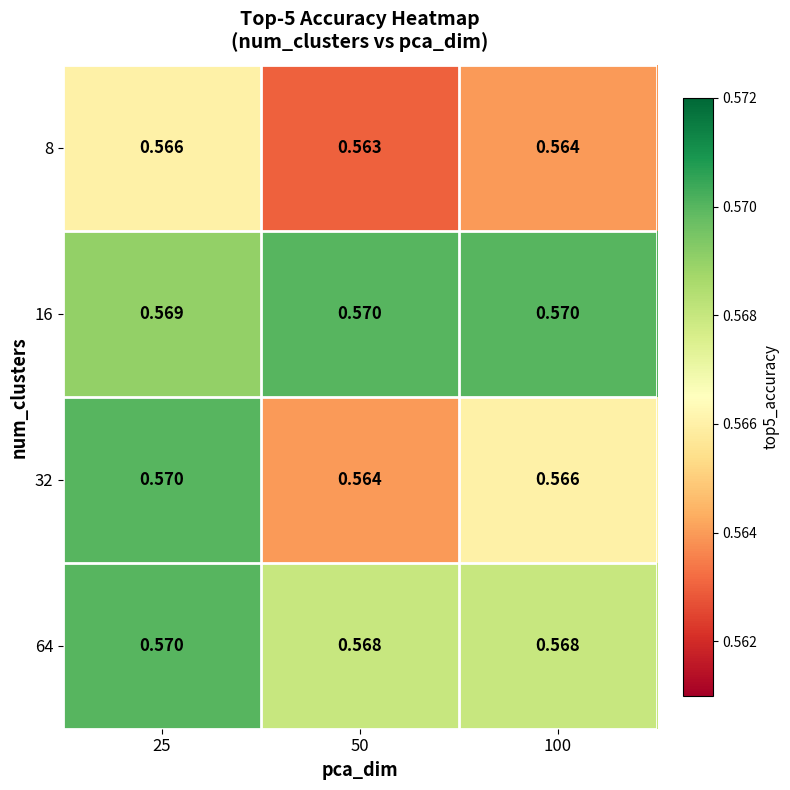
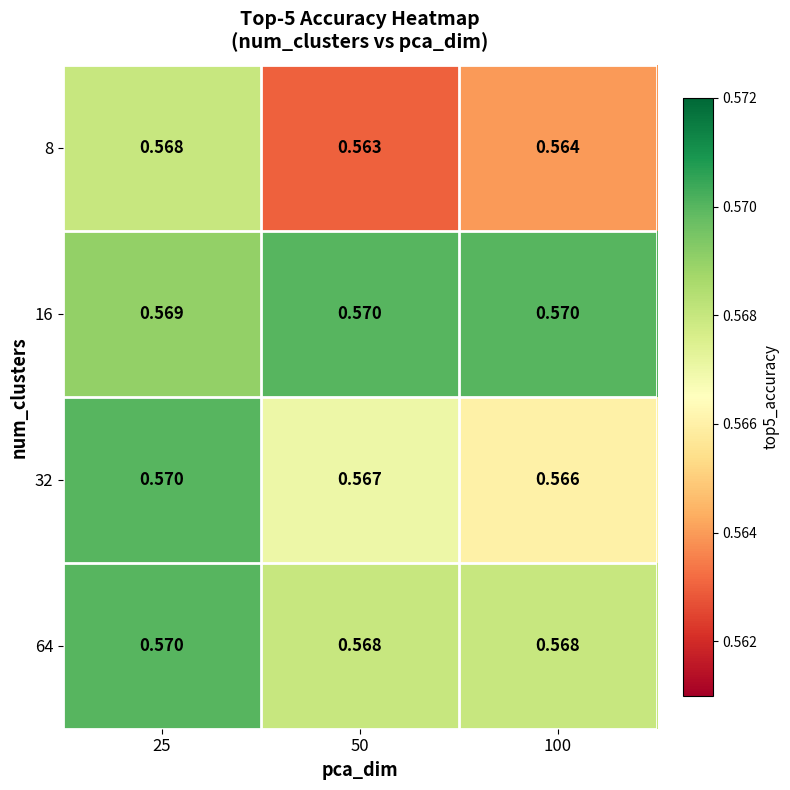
8, 25: 0.566 -> 0.568
32, 50: 0.564 -> 0.567
